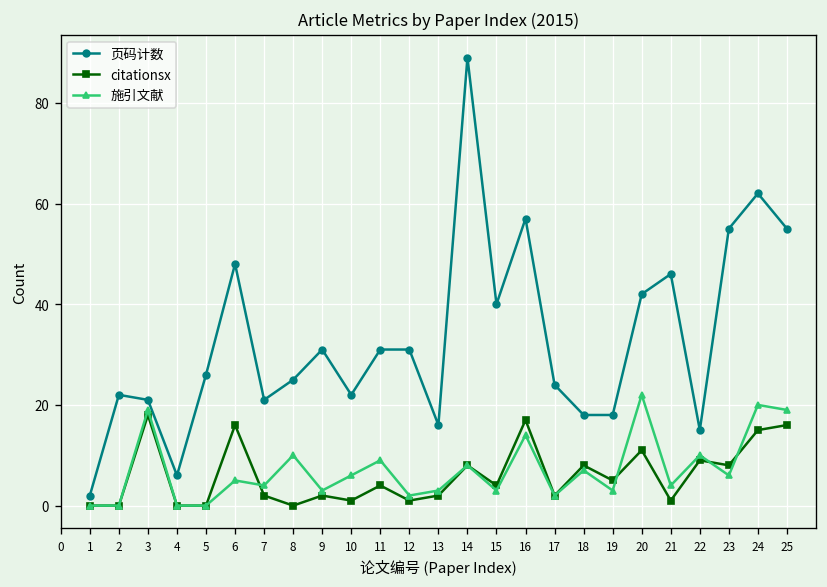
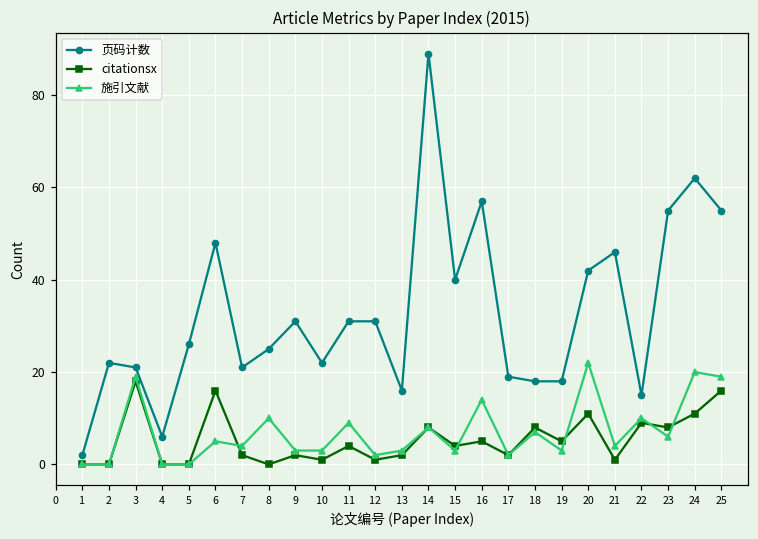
施引文献, 10: 6 -> 3
citationsx, 16: 17 -> 5
页码计数, 17: 24 -> 19
citationsx, 24: 15 -> 11
